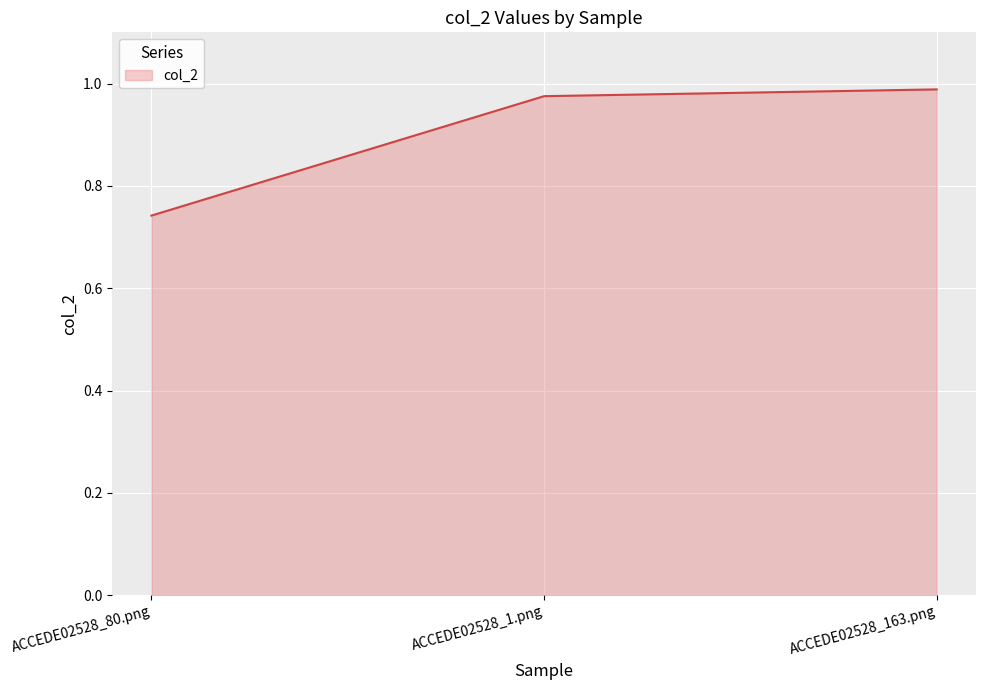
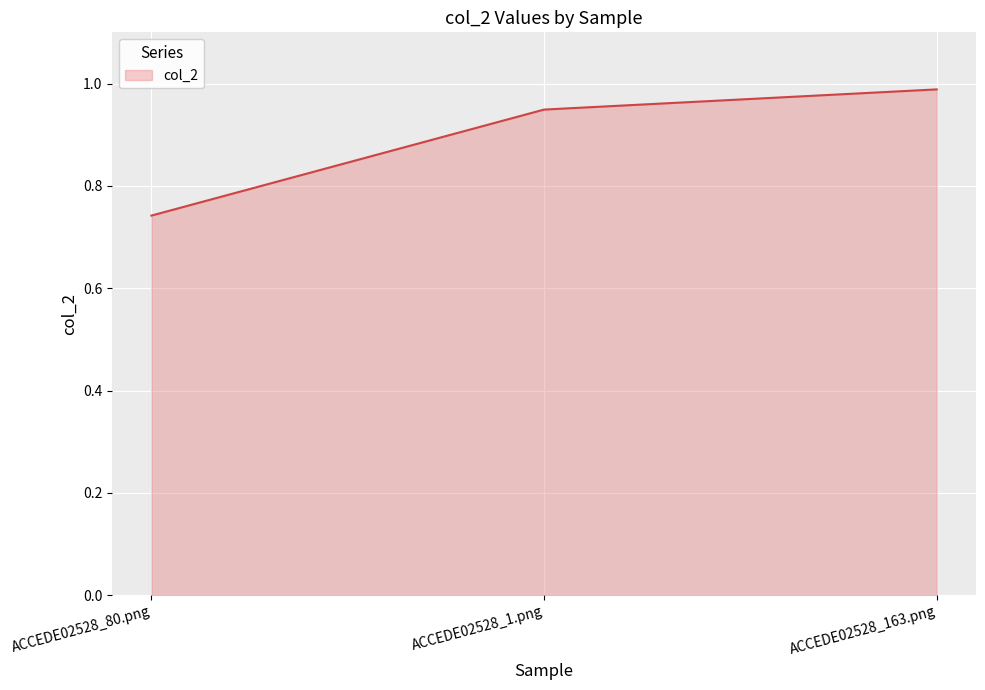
ACCEDE02528_1.png: 0.98 -> 0.95
